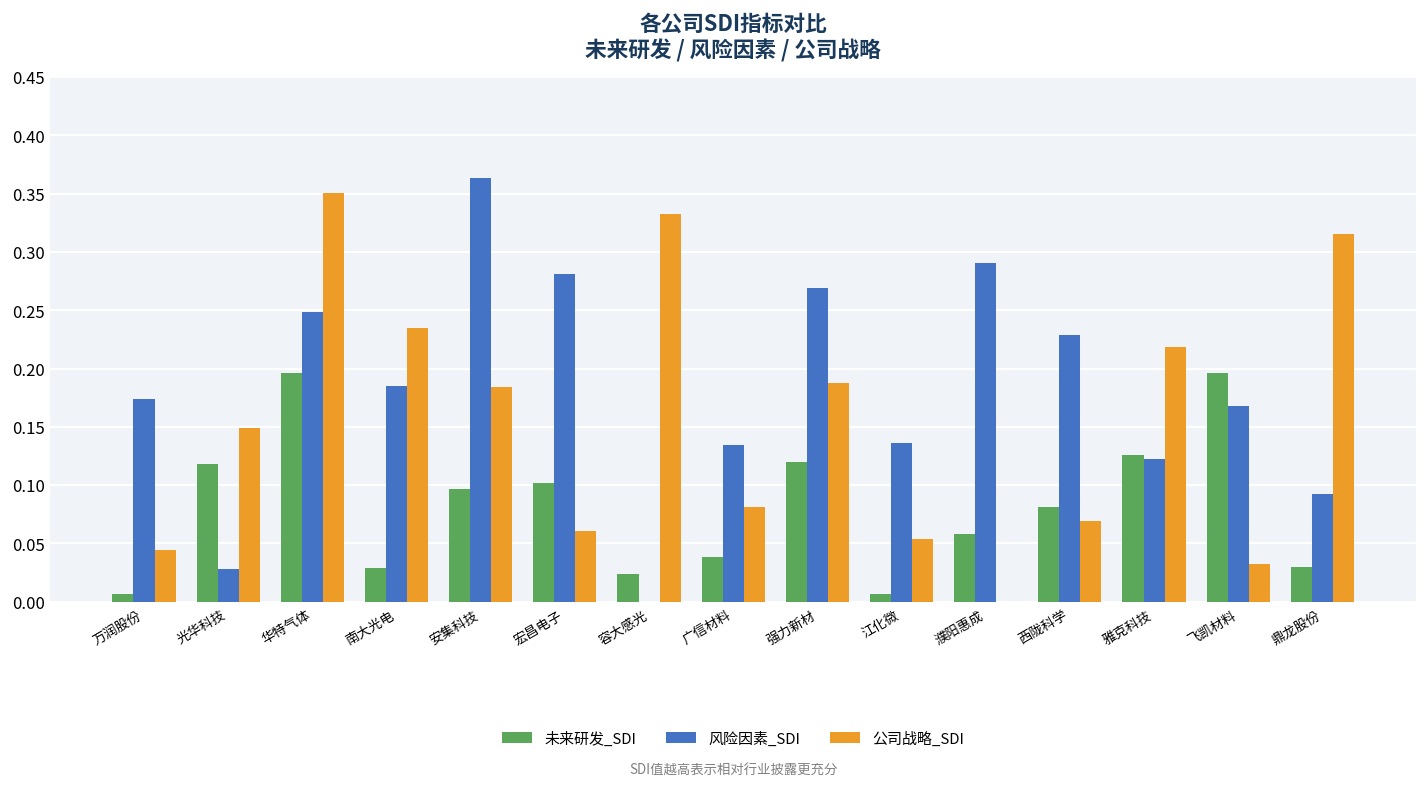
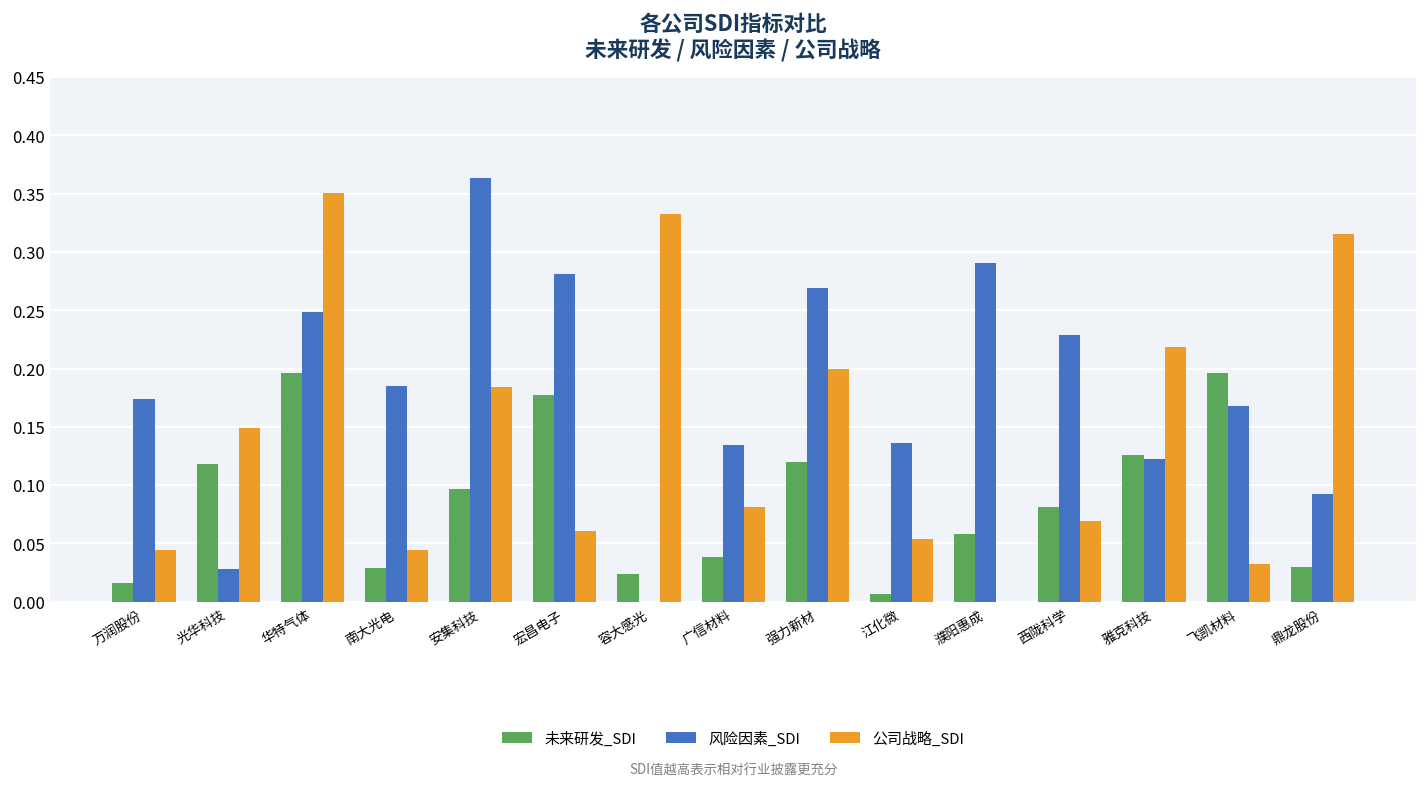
未来研发_SDI, 万润股份: 0.01 -> 0.02
公司战略_SDI, 南大光电: 0.23 -> 0.04
未来研发_SDI, 宏昌电子: 0.10 -> 0.18
公司战略_SDI, 强力新材: 0.19 -> 0.20
